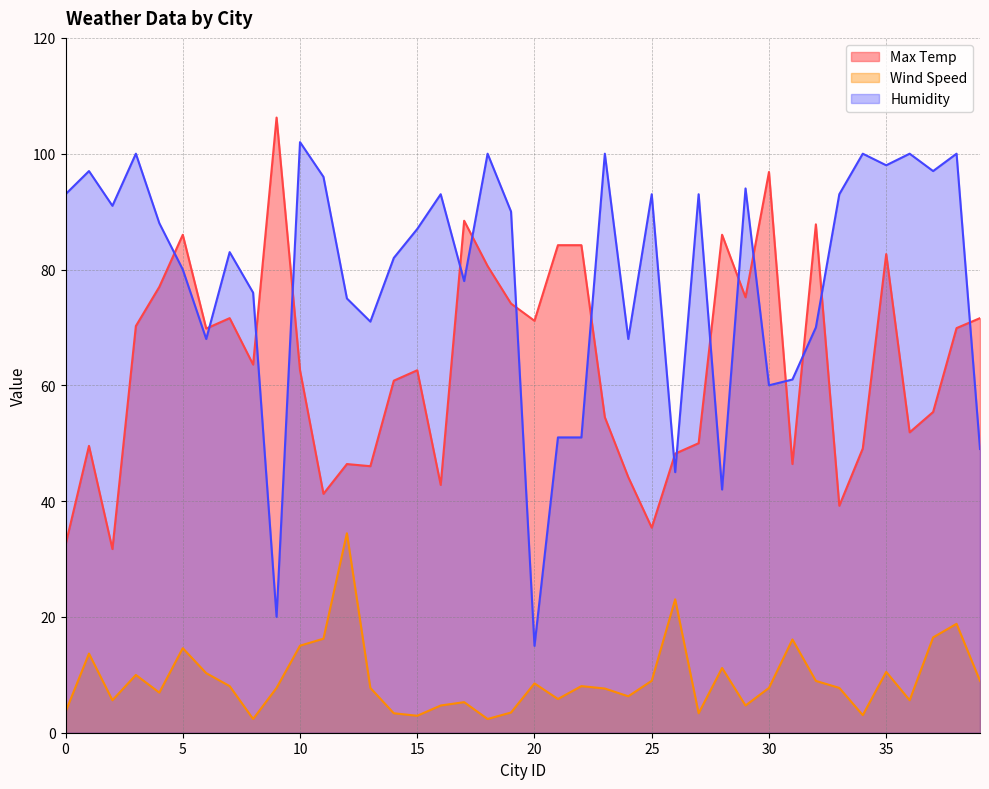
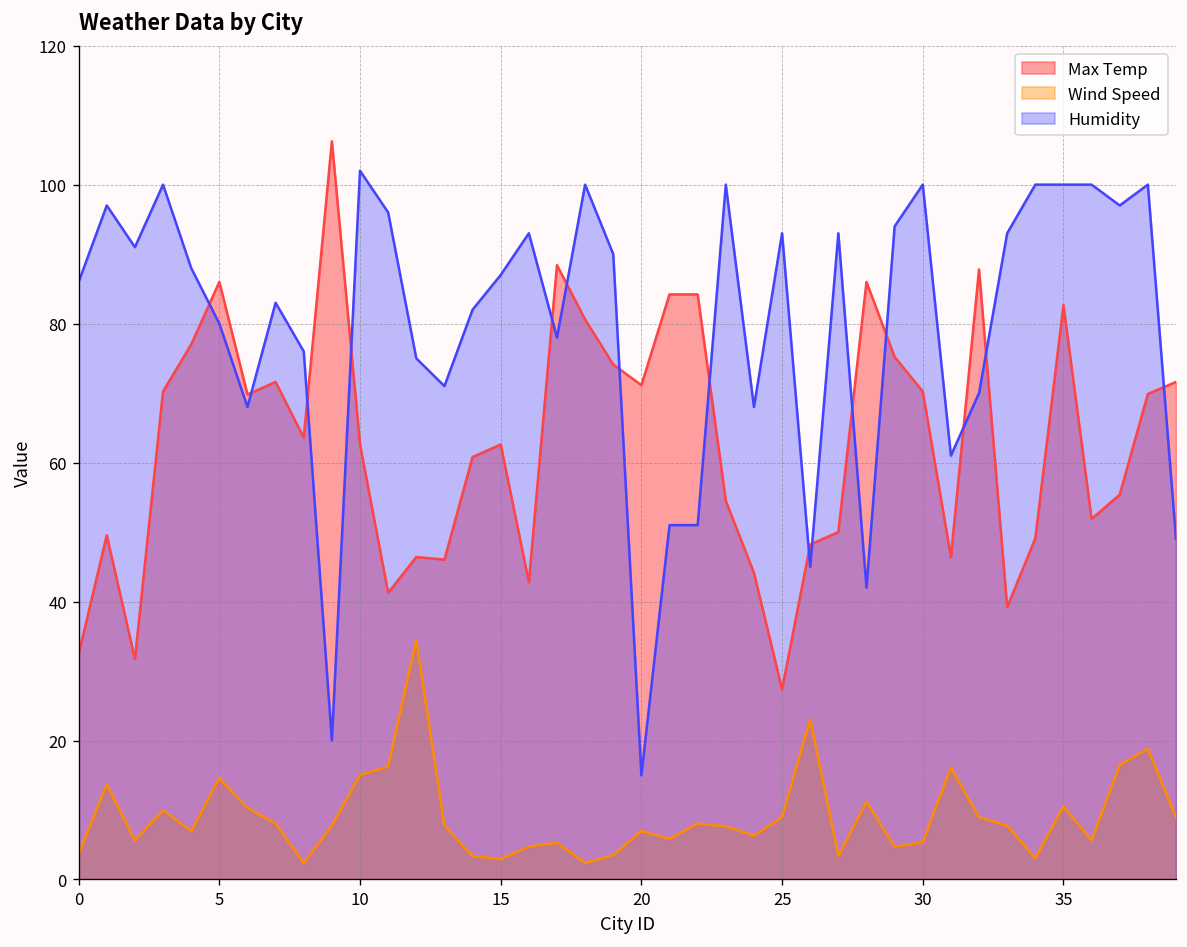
Humidity, 0: 93 -> 86
Wind Speed, 20: 9 -> 7
Max Temp, 25: 35 -> 27
Max Temp, 30: 97 -> 70
Wind Speed, 30: 8 -> 5
Humidity, 30: 60 -> 100
Humidity, 35: 98 -> 100
